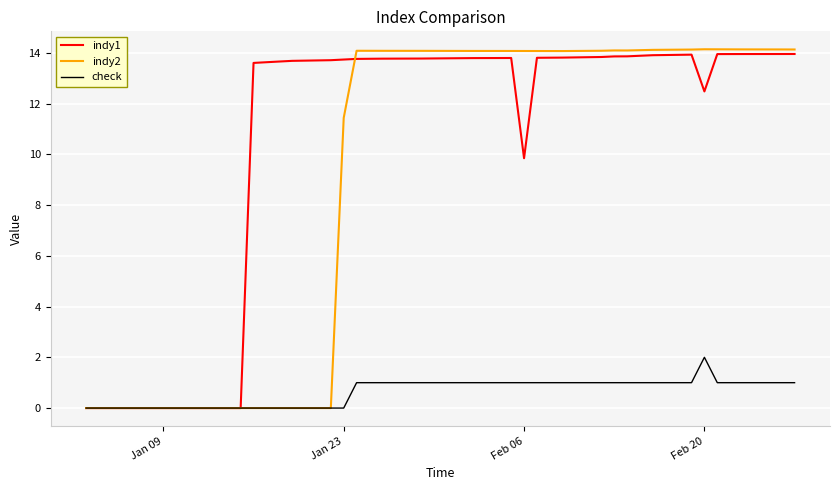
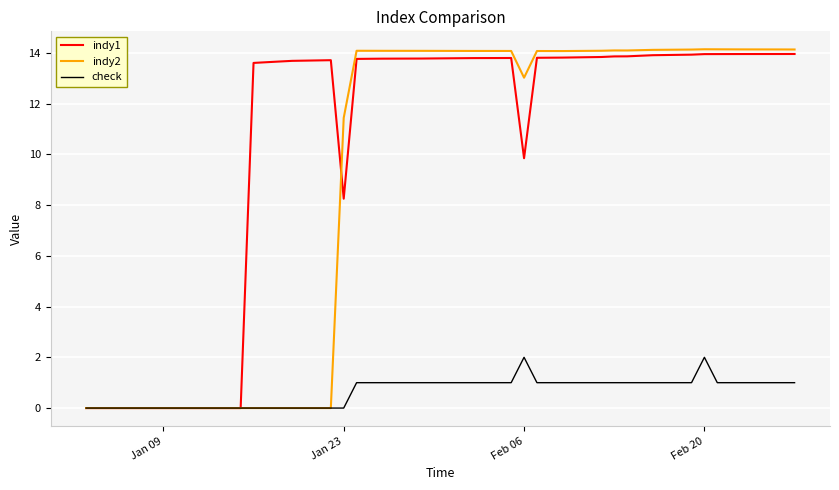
indy1, Jan 23: 13.7 -> 8.2
indy2, Feb 06: 14.1 -> 13.0
check, Feb 06: 1 -> 2
indy1, Feb 20: 12.5 -> 13.9
